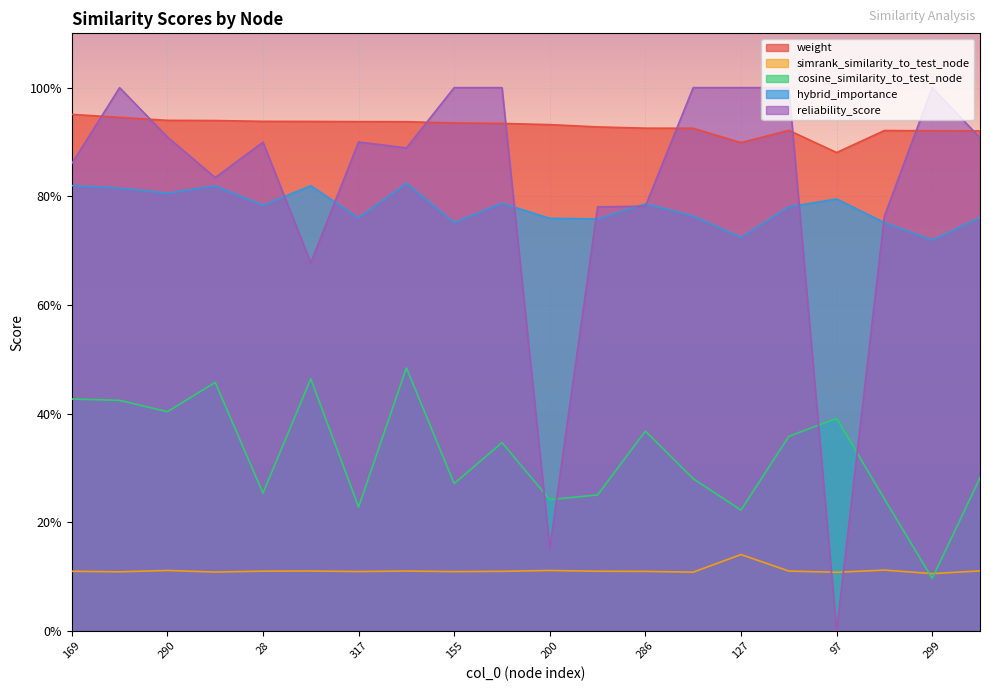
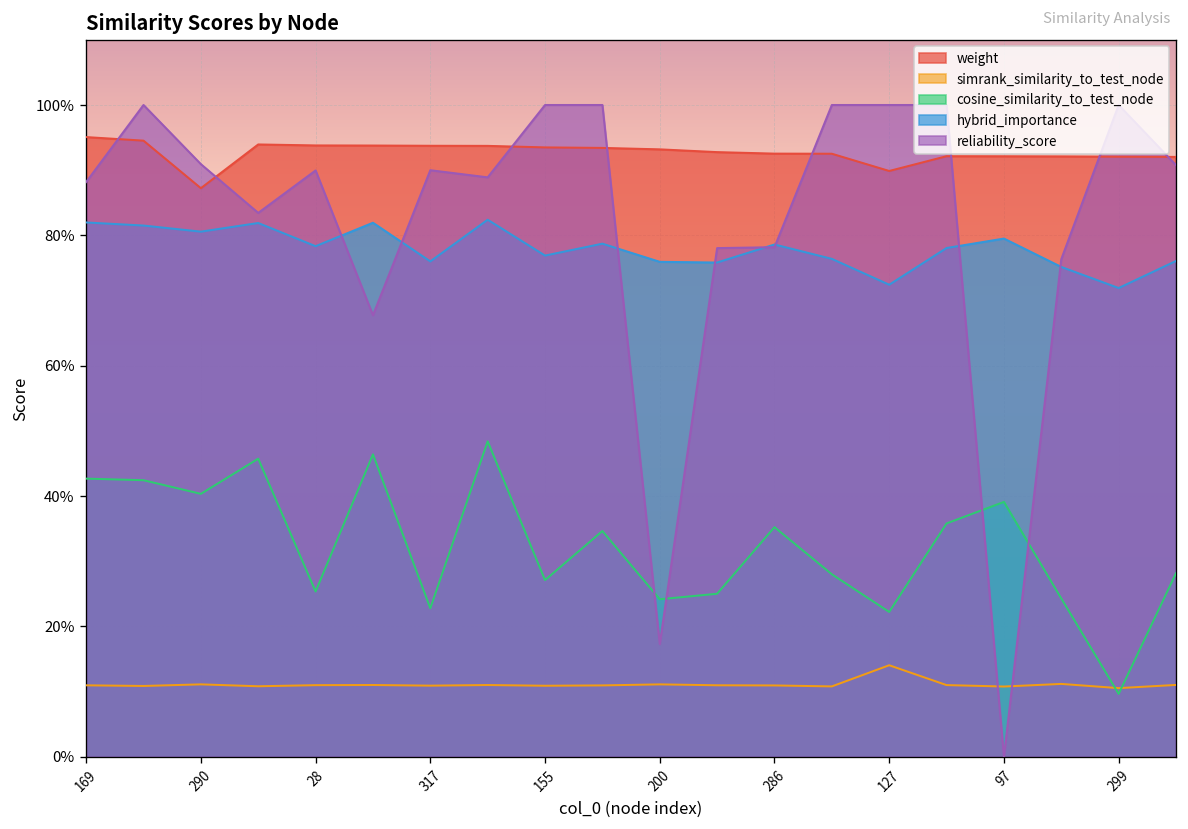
reliability_score, 169: 86% -> 88%
weight, 290: 94% -> 87%
hybrid_importance, 155: 75% -> 77%
reliability_score, 200: 15% -> 17%
cosine_similarity_to_test_node, 286: 37% -> 35%
weight, 97: 88% -> 92%
